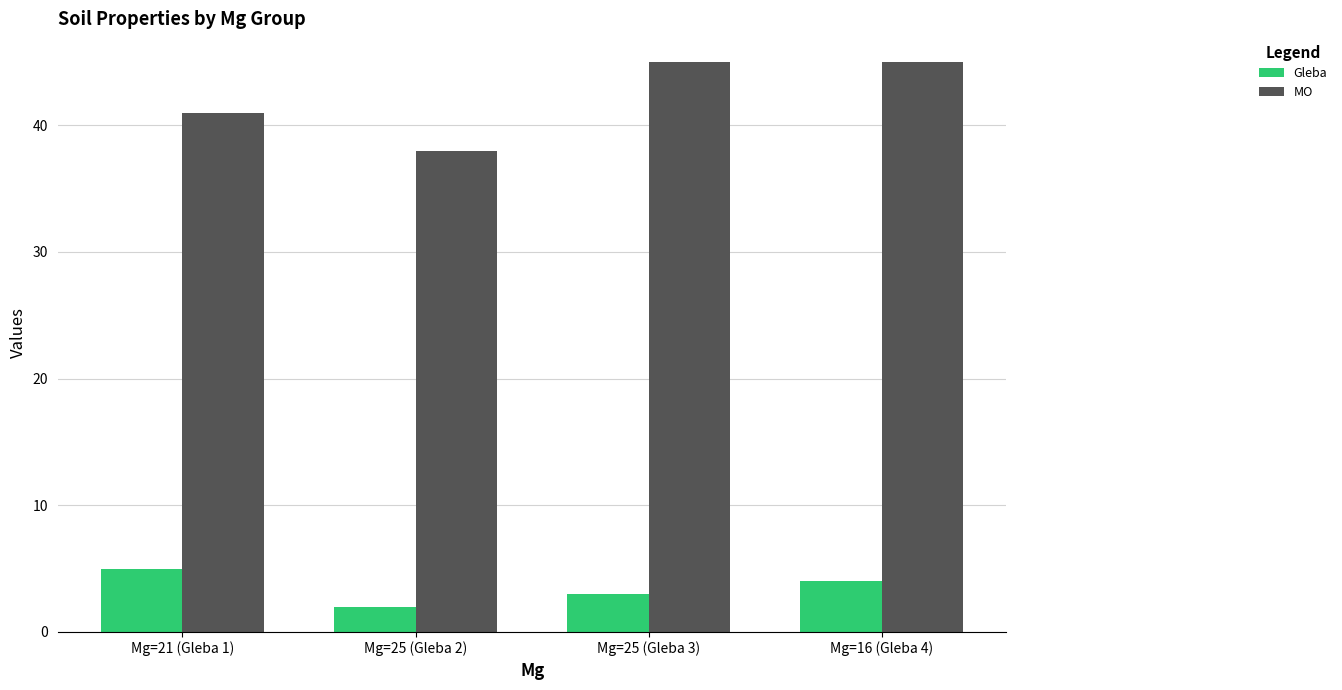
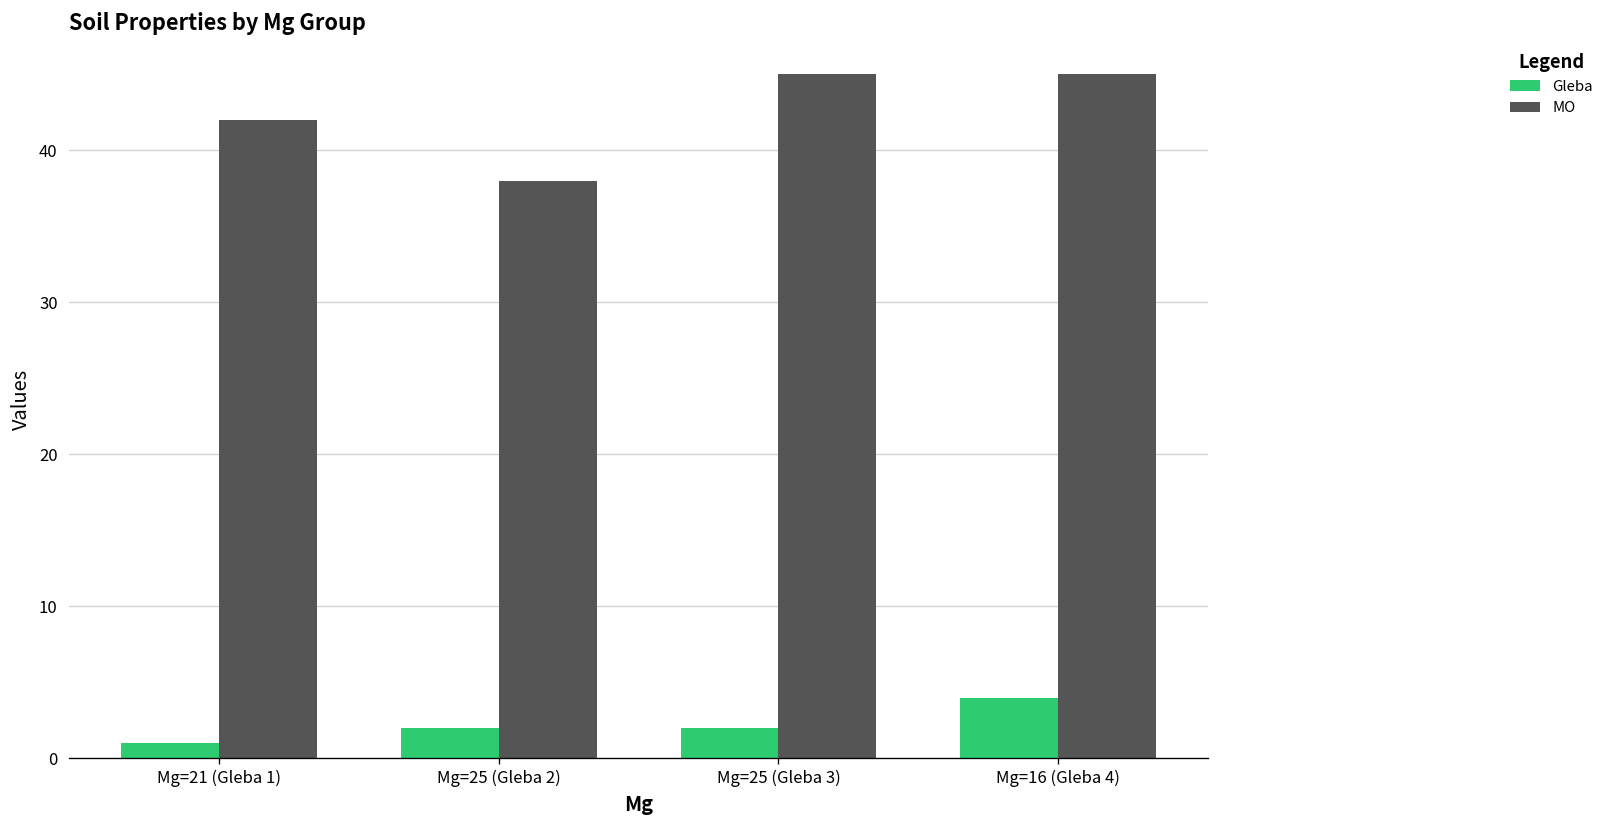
Gleba, Mg=21 (Gleba 1): 5 -> 1
MO, Mg=21 (Gleba 1): 41 -> 42
Gleba, Mg=25 (Gleba 3): 3 -> 2
